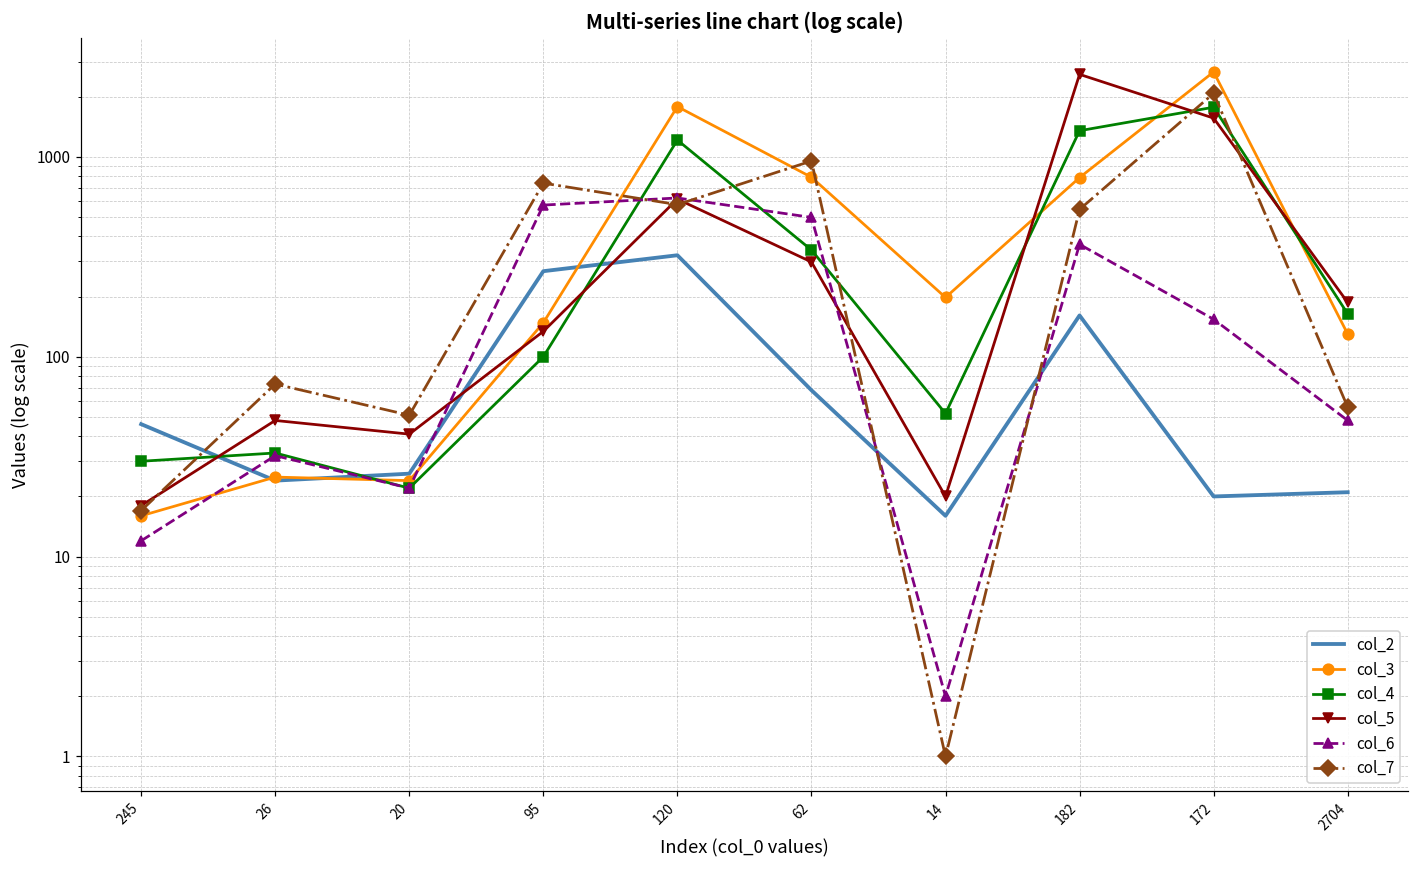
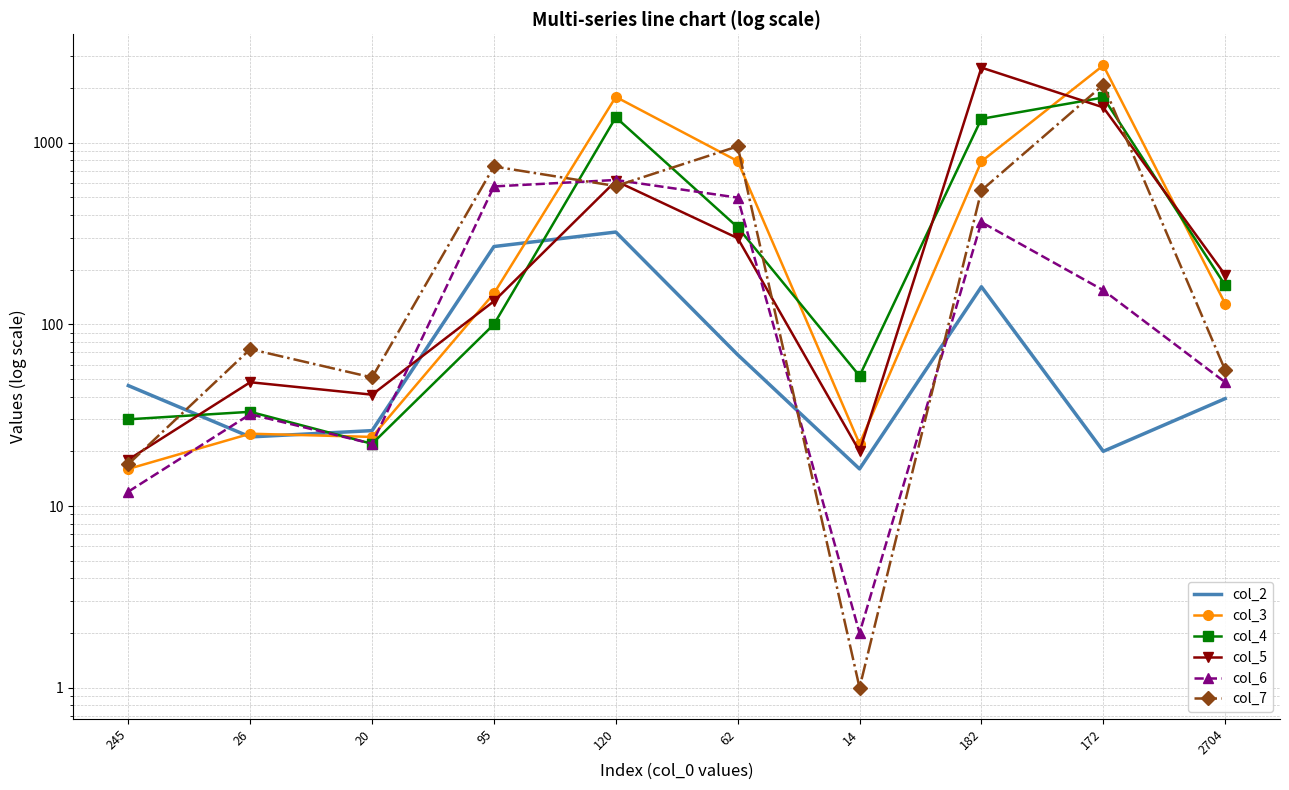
col_4, 120: 1200 -> 1400
col_3, 14: 200 -> 22
col_2, 2704: 21 -> 39
